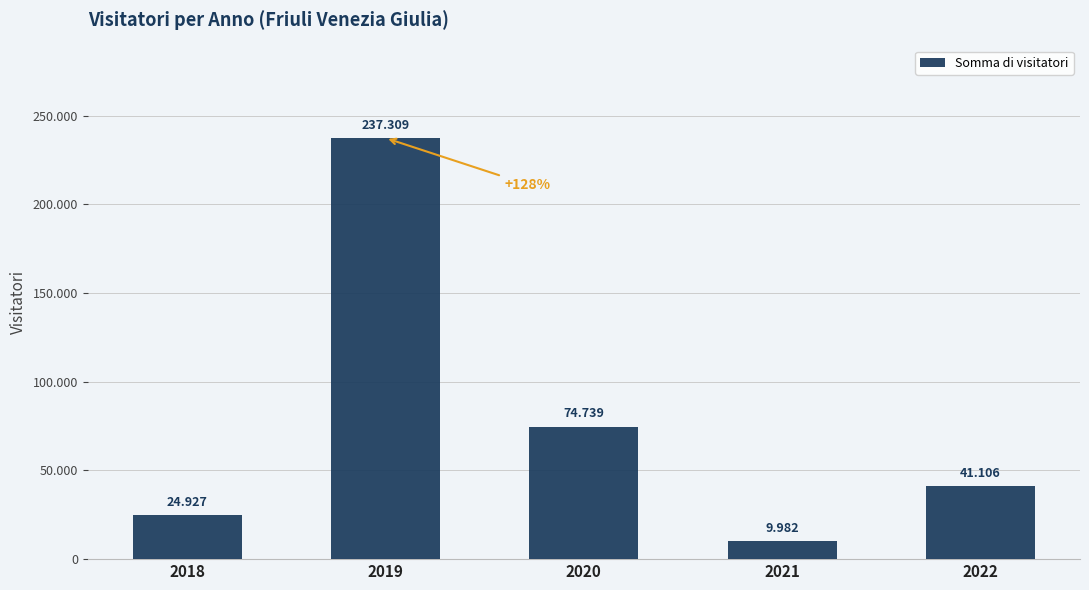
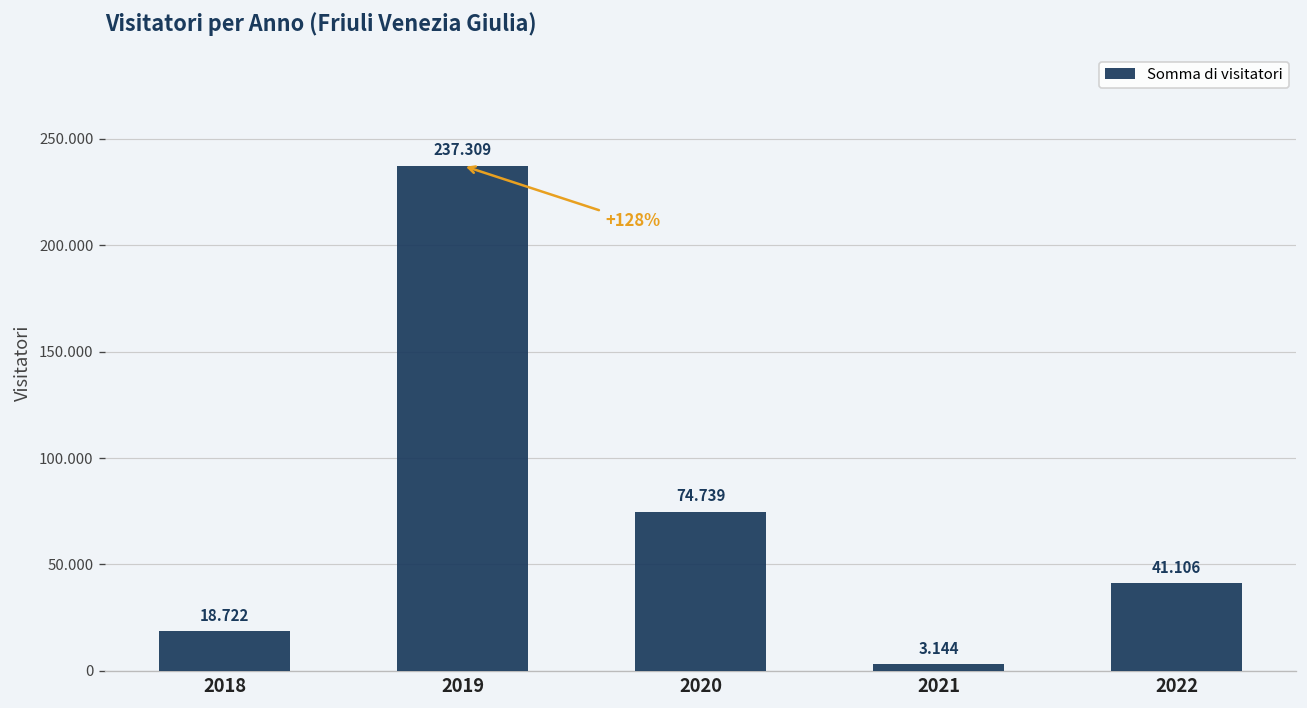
2018: 24.927 -> 18.722
2021: 9.982 -> 3.144
